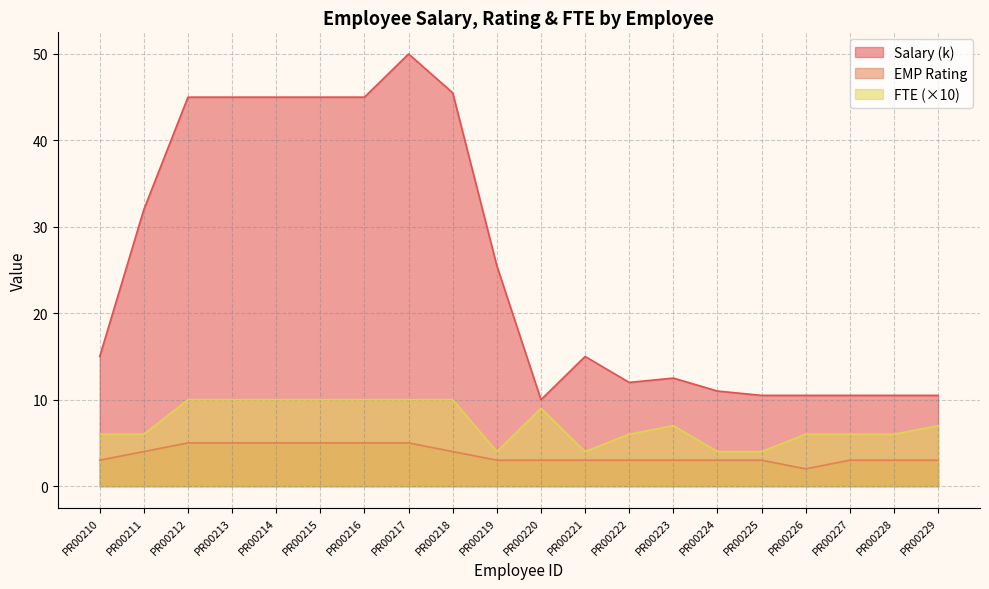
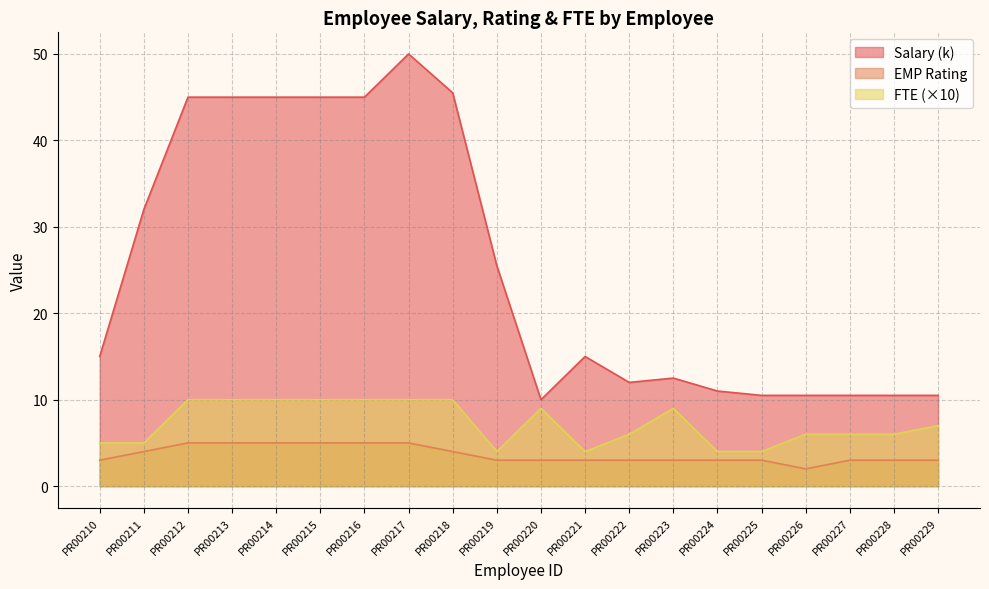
FTE (×10), PR00210: 6 -> 5
FTE (×10), PR00211: 6 -> 5
FTE (×10), PR00223: 7 -> 9
